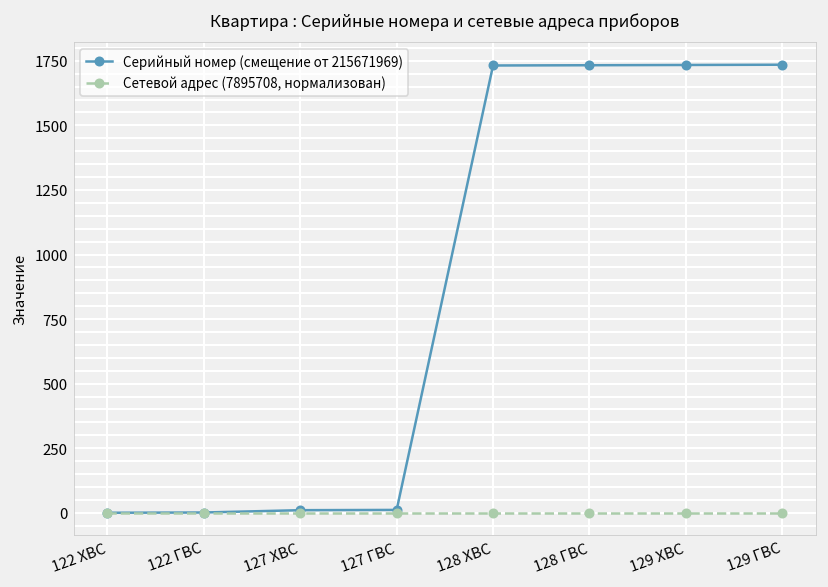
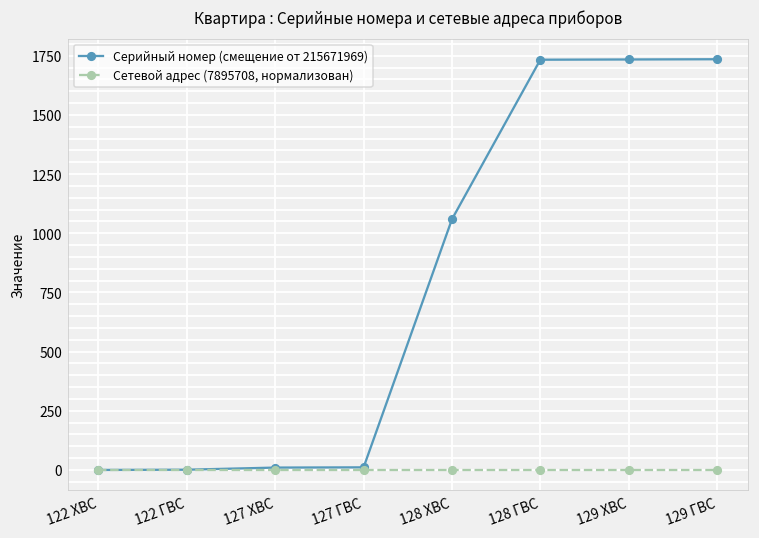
Серийный номер (смещение от 215671969), 128 ХВС: 1730 -> 1060
